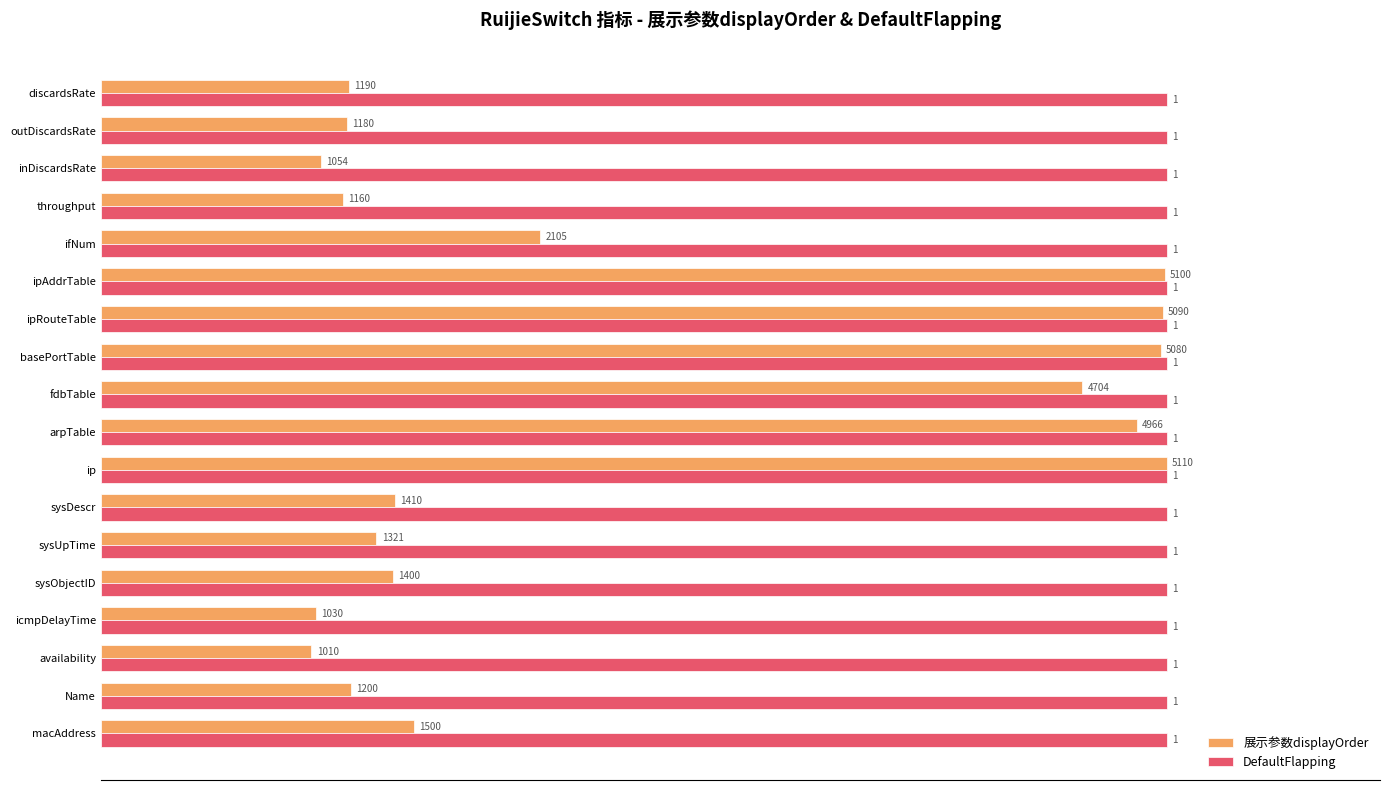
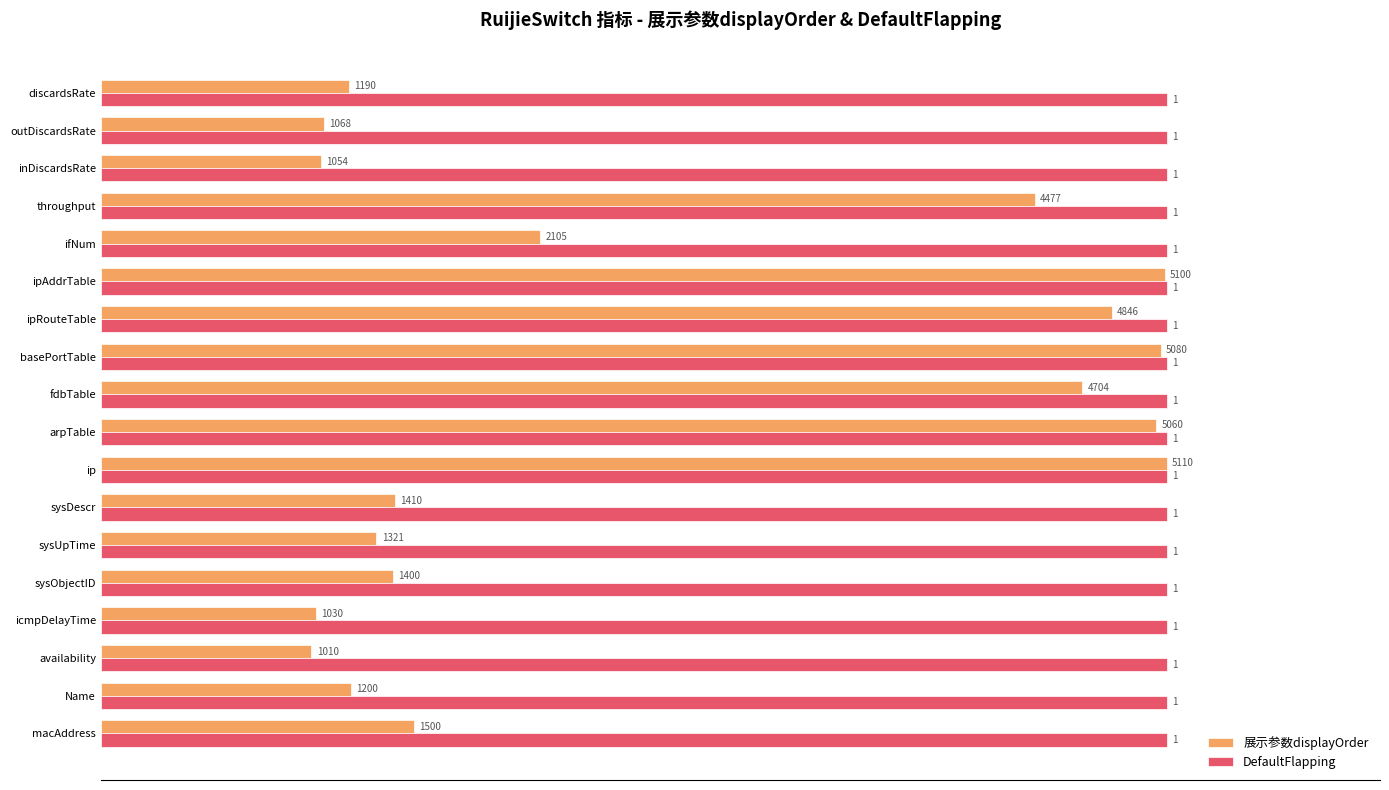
展示参数displayOrder, outDiscardsRate: 1180 -> 1068
展示参数displayOrder, throughput: 1160 -> 4477
展示参数displayOrder, ipRouteTable: 5090 -> 4846
展示参数displayOrder, arpTable: 4966 -> 5060
